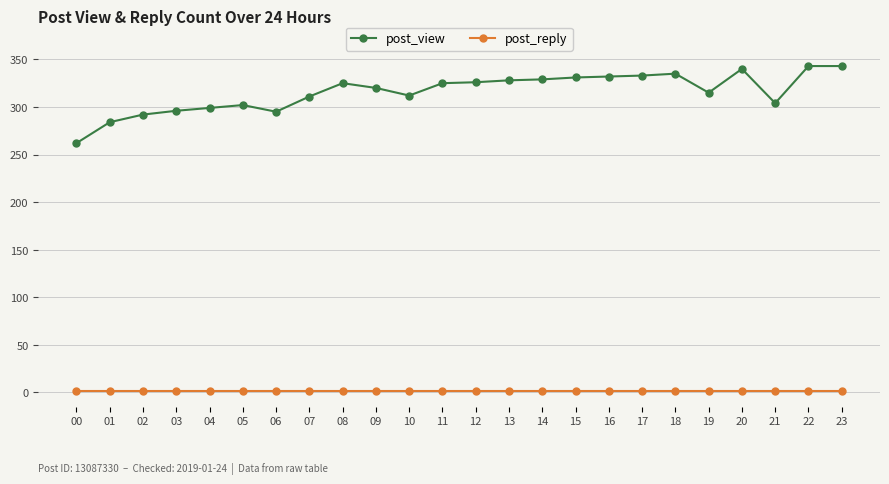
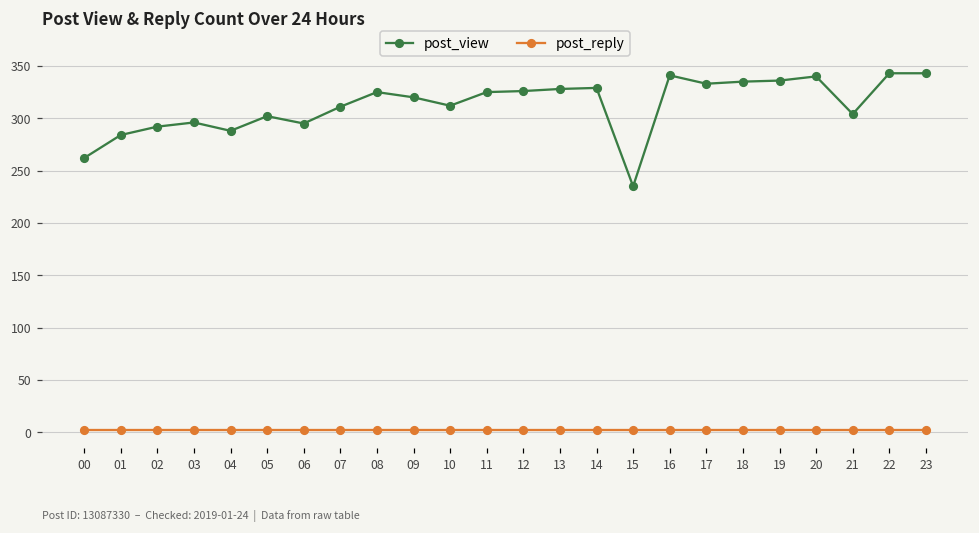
post_view, 04: 300 -> 290
post_view, 15: 330 -> 240
post_view, 16: 330 -> 340
post_view, 19: 320 -> 340
